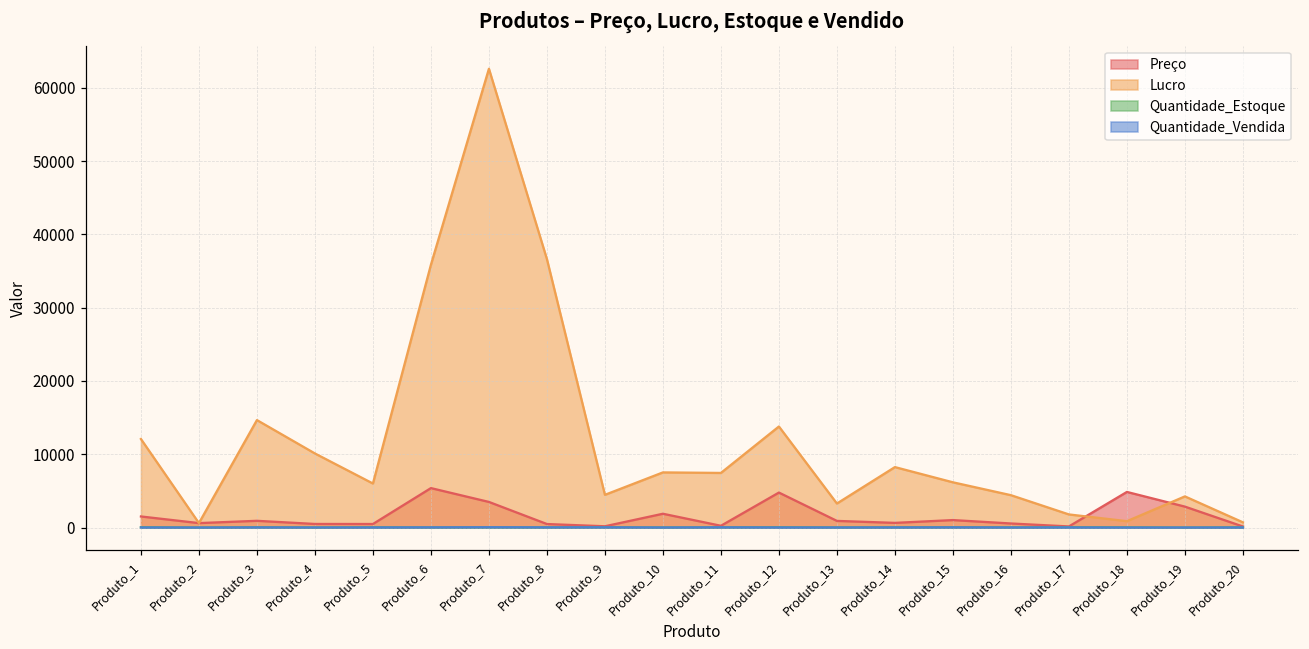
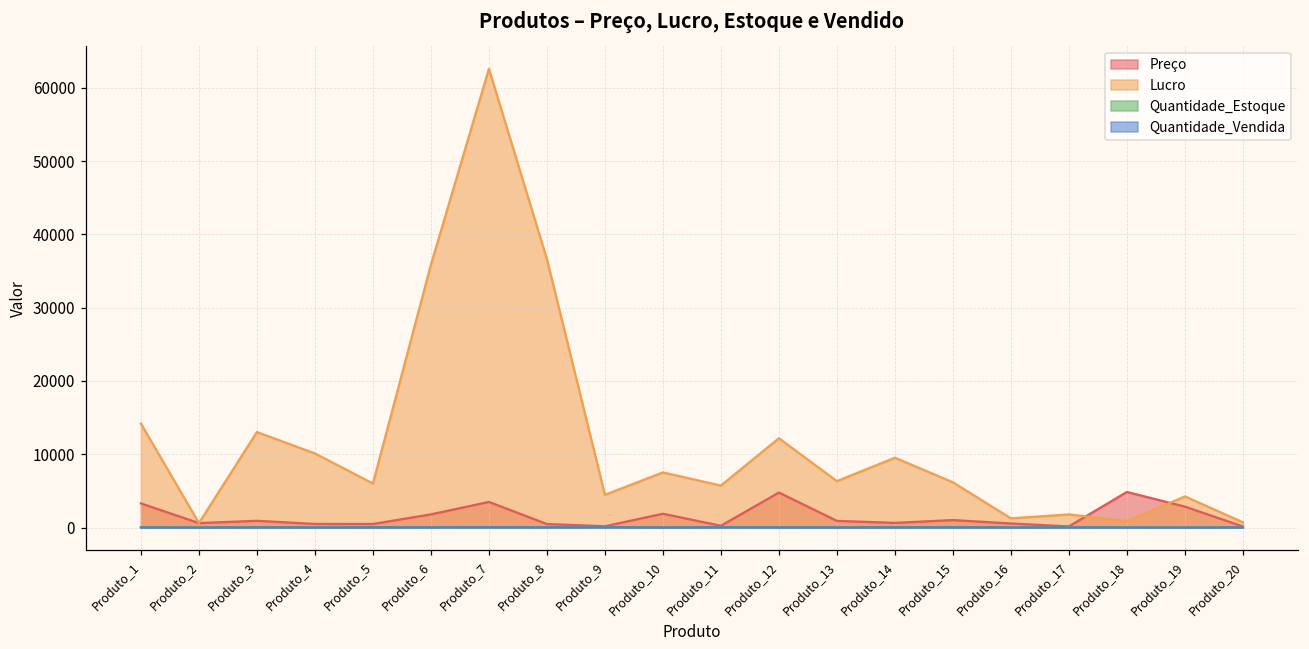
Preço, Produto_1: 2000 -> 3000
Lucro, Produto_1: 12000 -> 14000
Lucro, Produto_3: 15000 -> 13000
Preço, Produto_6: 5000 -> 2000
Lucro, Produto_11: 7000 -> 6000
Lucro, Produto_12: 14000 -> 12000
Lucro, Produto_13: 3000 -> 6000
Lucro, Produto_14: 8000 -> 10000
Lucro, Produto_16: 4000 -> 1000
